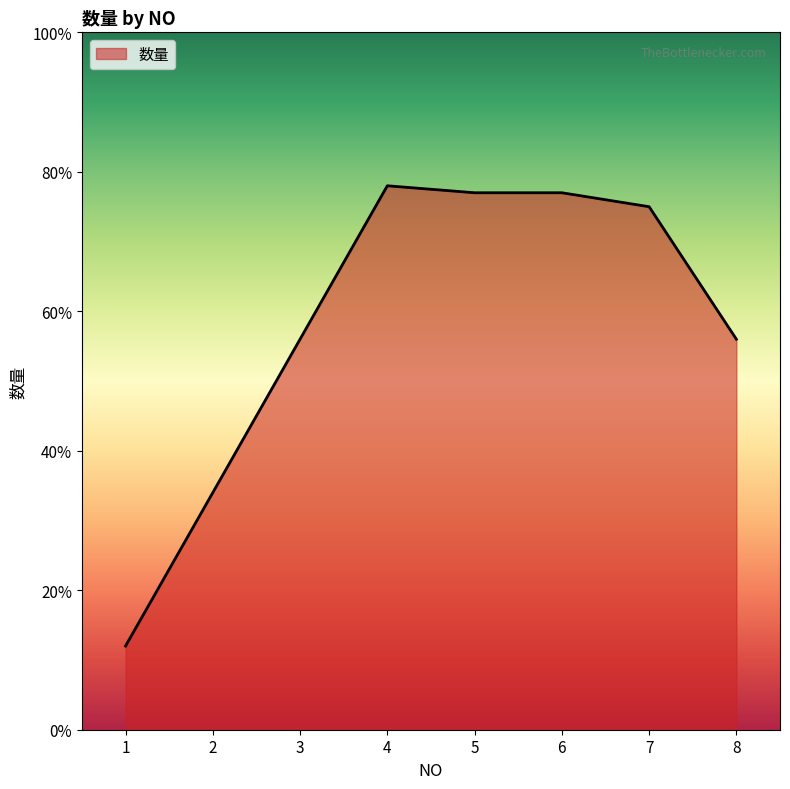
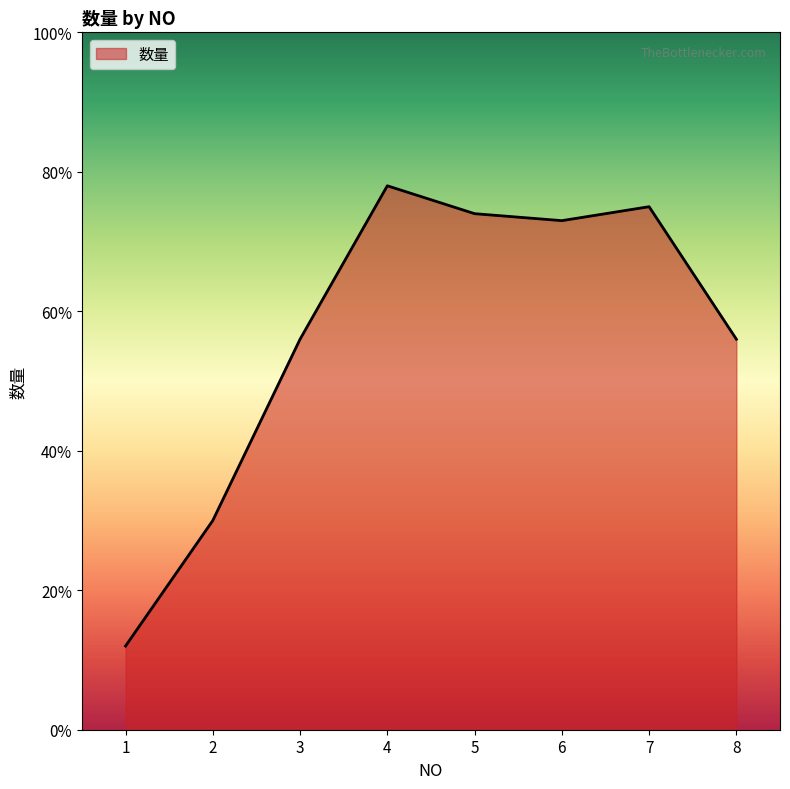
2: 34% -> 30%
5: 77% -> 74%
6: 77% -> 73%
